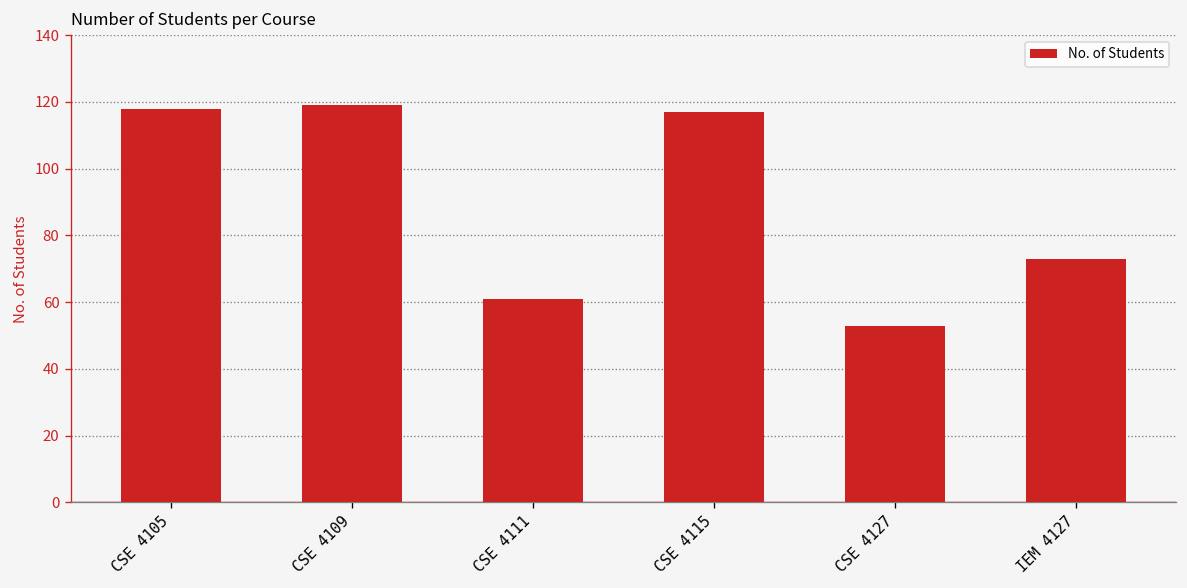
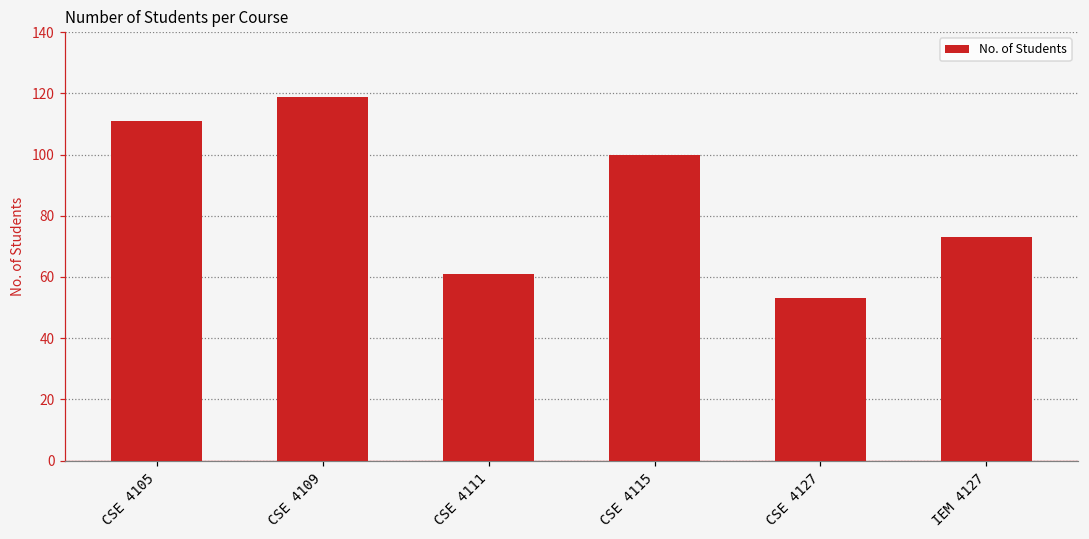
CSE 4105: 118 -> 111
CSE 4115: 117 -> 100
